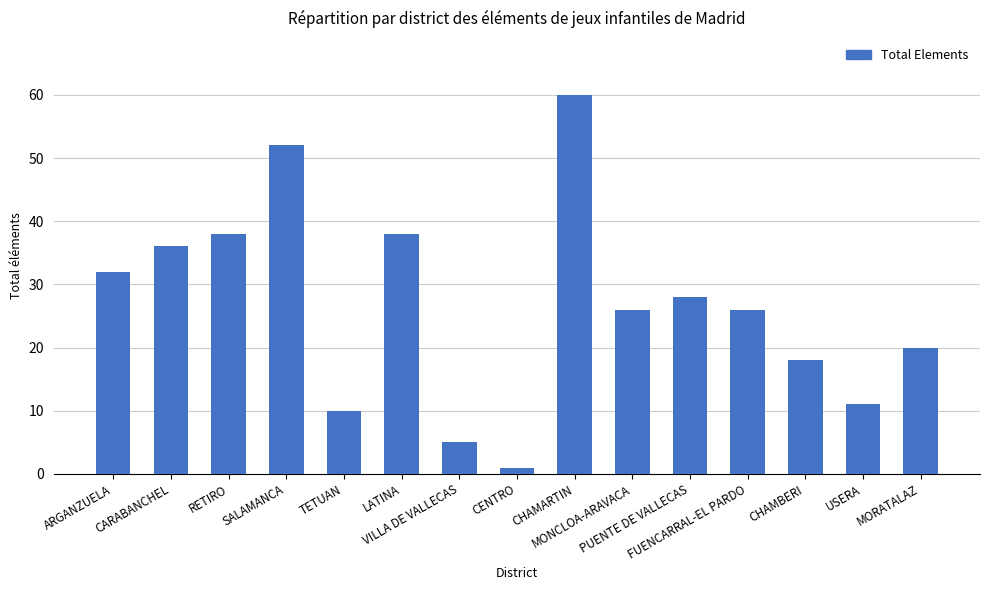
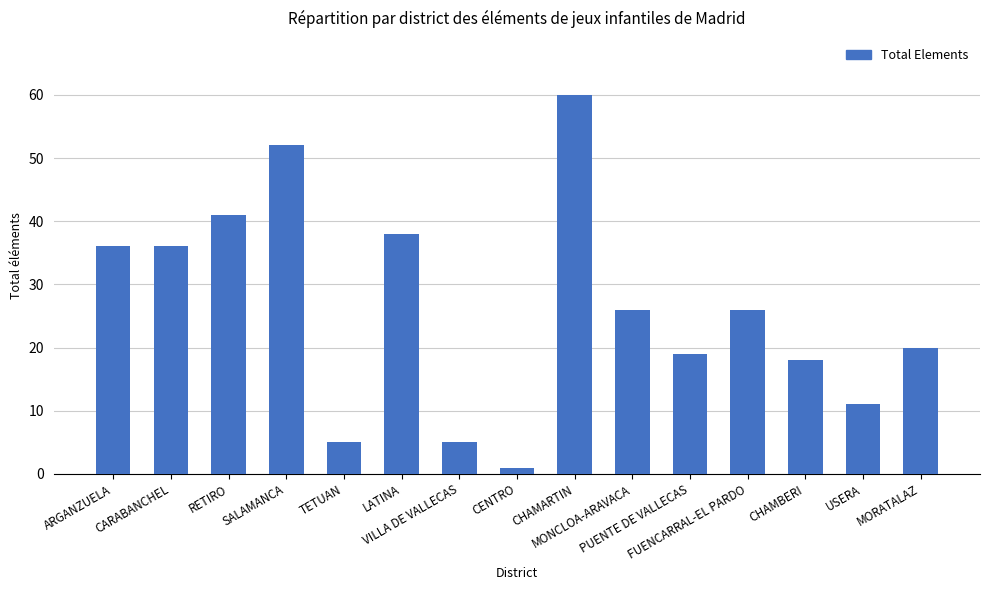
ARGANZUELA: 32 -> 36
RETIRO: 38 -> 41
TETUAN: 10 -> 5
PUENTE DE VALLECAS: 28 -> 19
